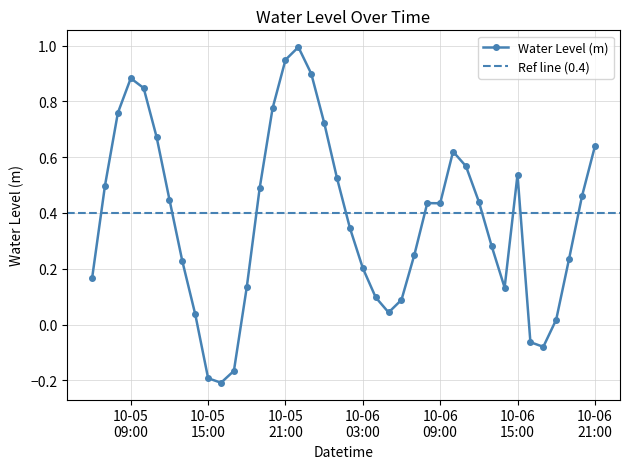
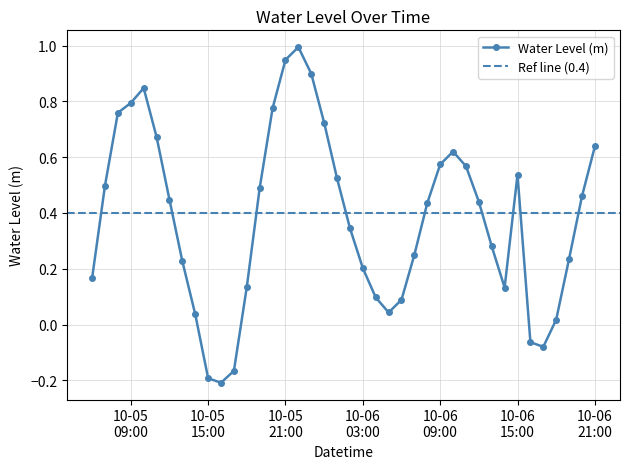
10-05 09:00: 0.88 -> 0.79
10-06 09:00: 0.43 -> 0.57
